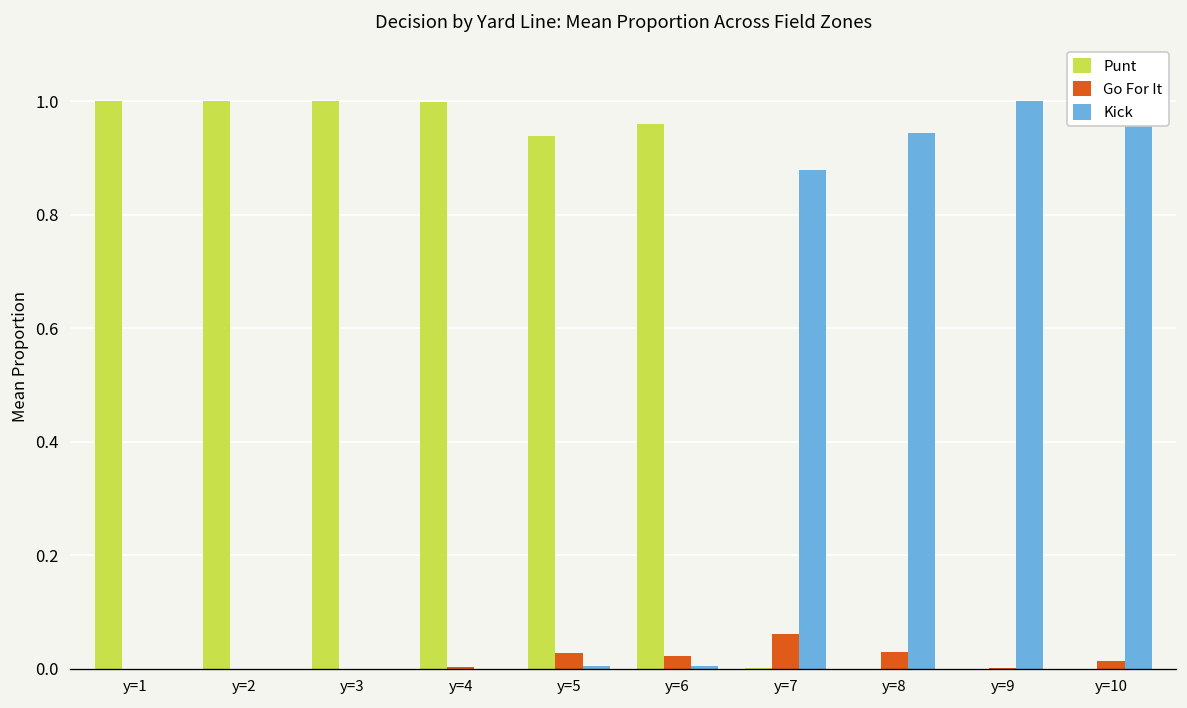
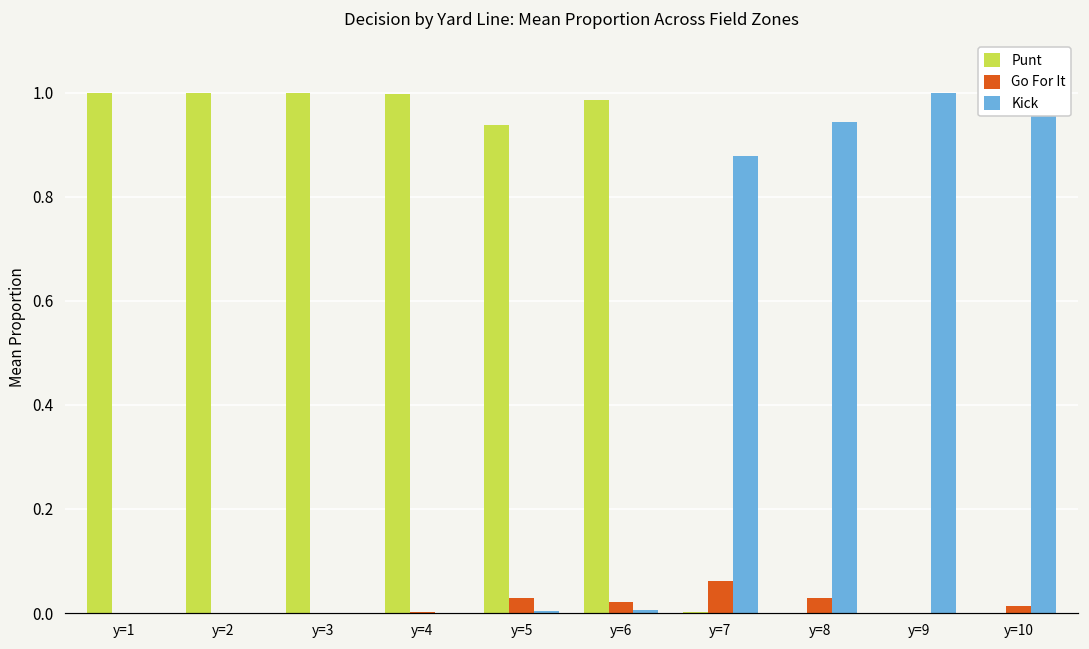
Punt, y=6: 0.96 -> 0.99
